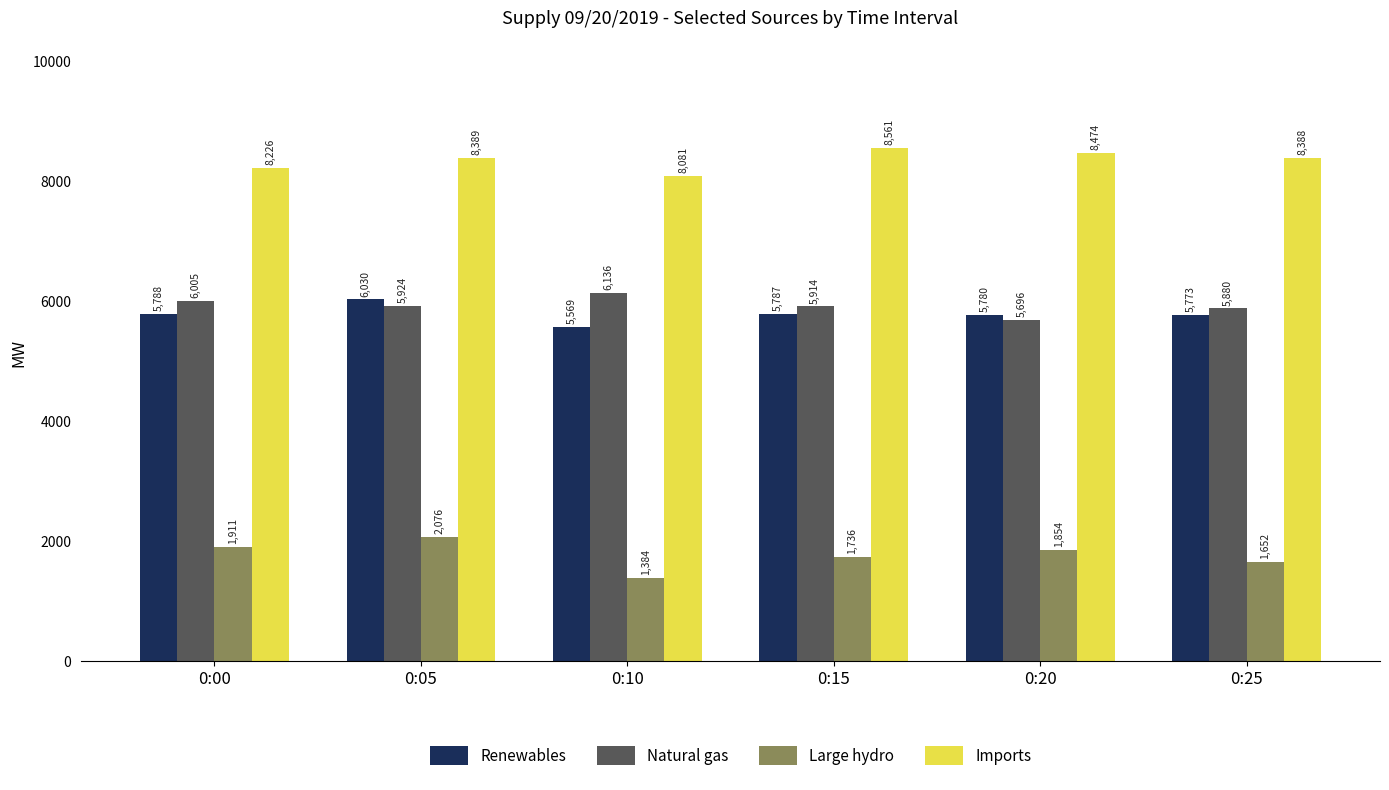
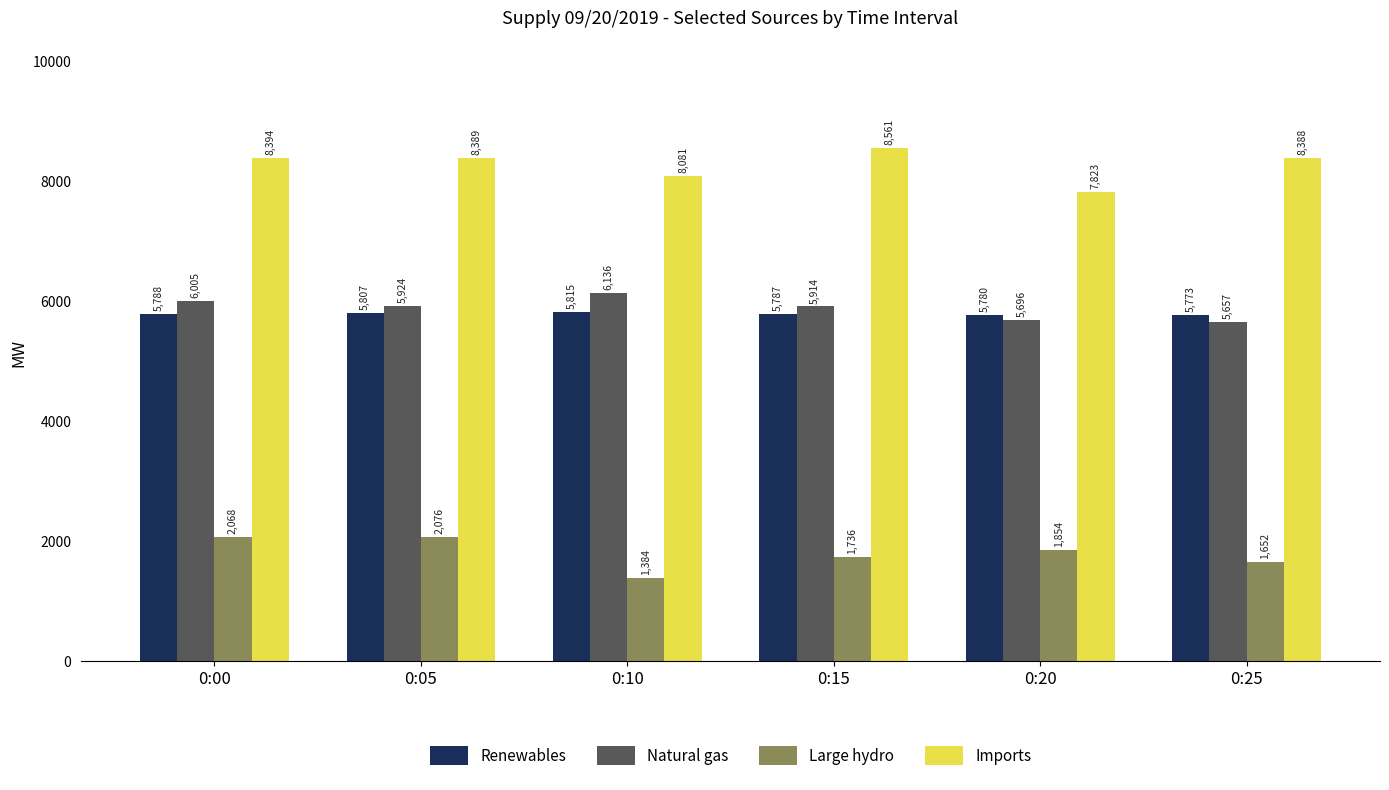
Large hydro, 0:00: 1,911 -> 2,068
Imports, 0:00: 8,226 -> 8,394
Renewables, 0:05: 6,030 -> 5,807
Renewables, 0:10: 5,569 -> 5,815
Imports, 0:20: 8,474 -> 7,823
Natural gas, 0:25: 5,880 -> 5,657
